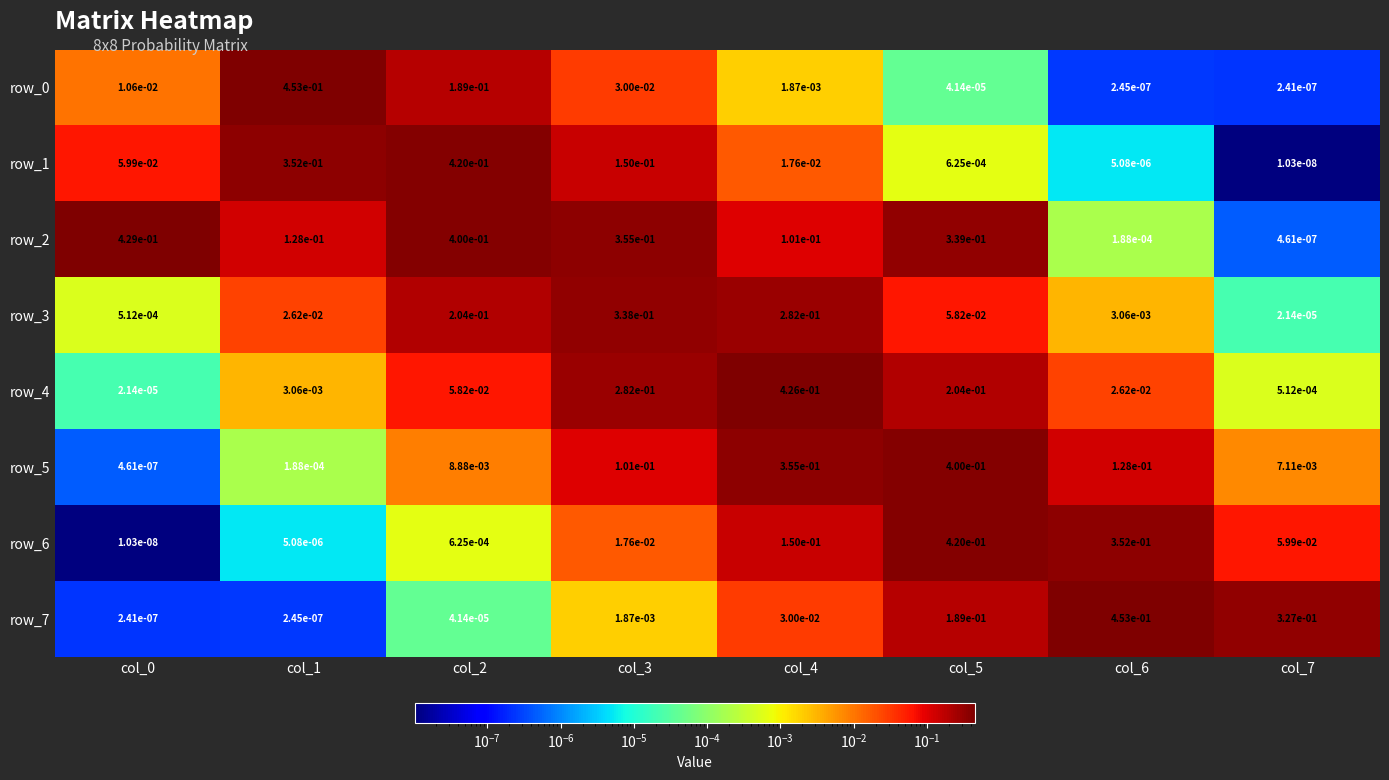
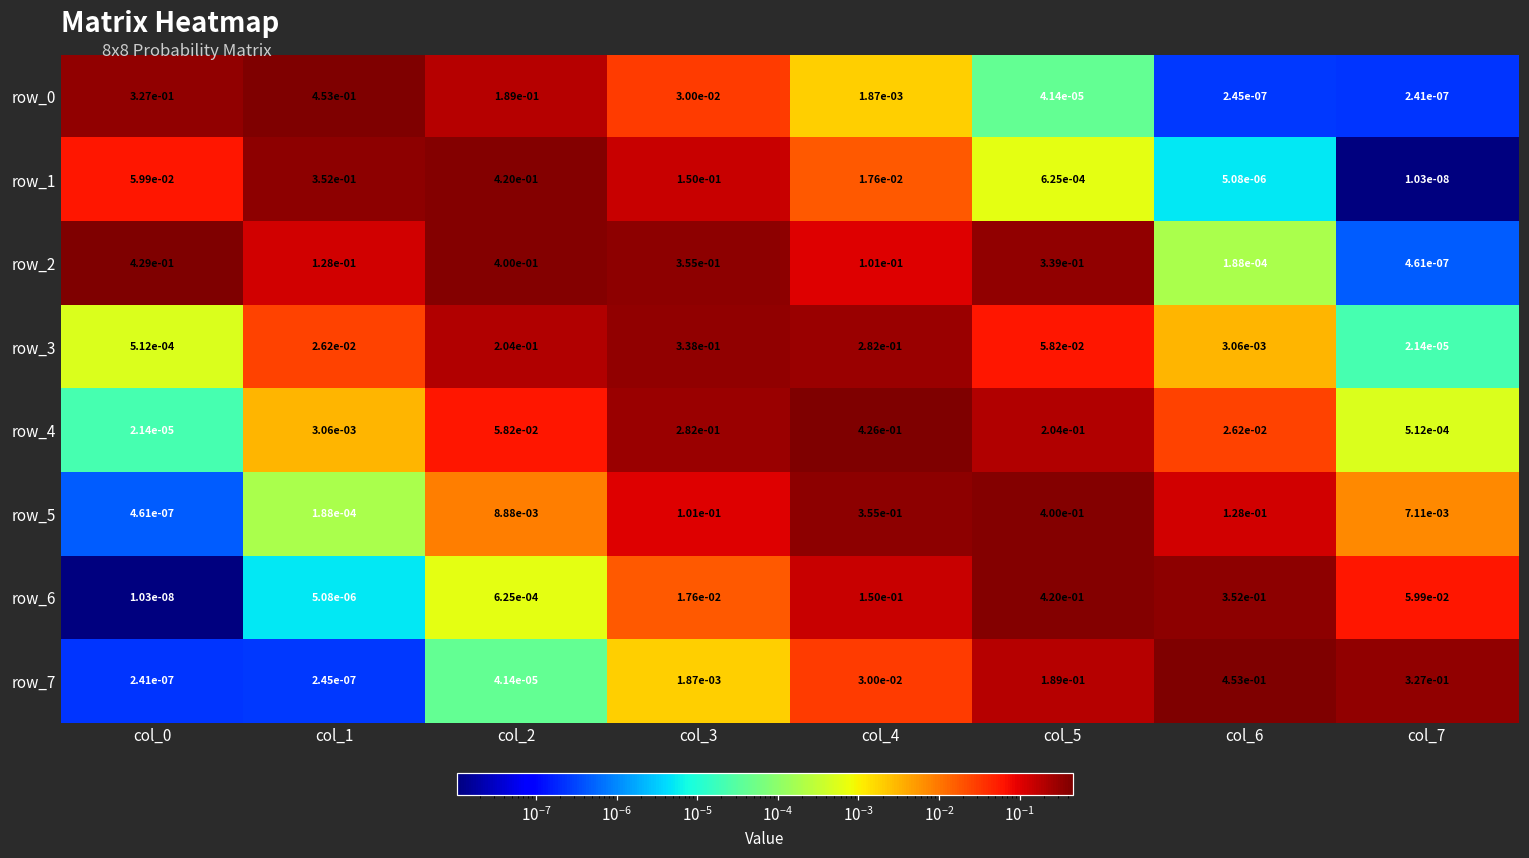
row_0, col_0: 1.06e-02 -> 3.27e-01
